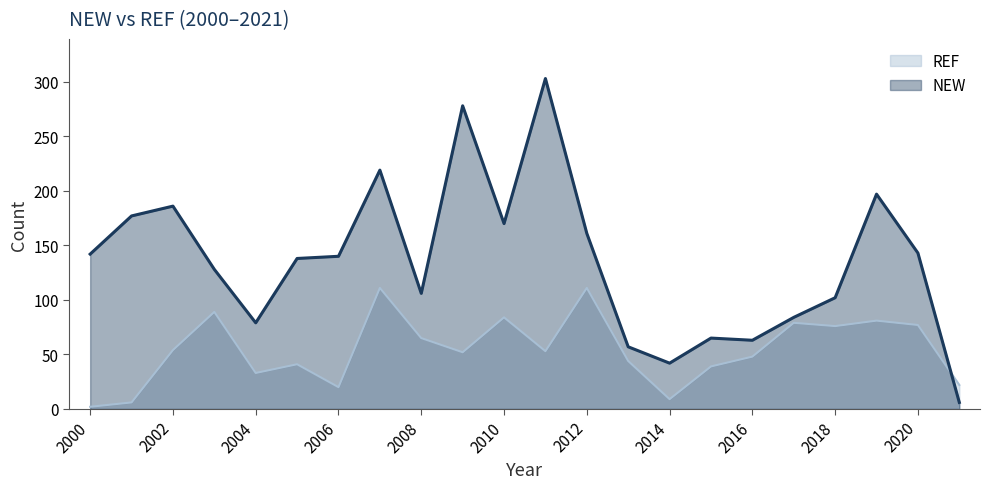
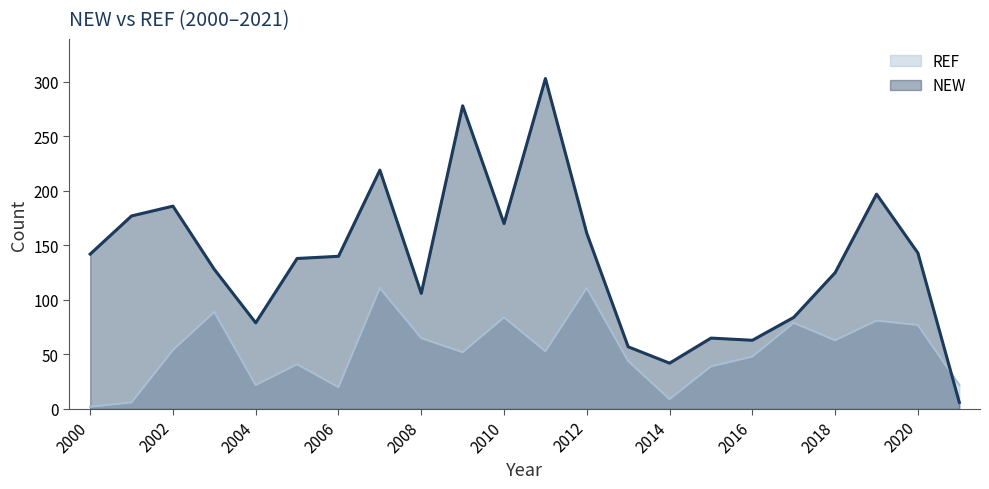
REF, 2004: 33 -> 22
REF, 2018: 76 -> 63
NEW, 2018: 102 -> 125
